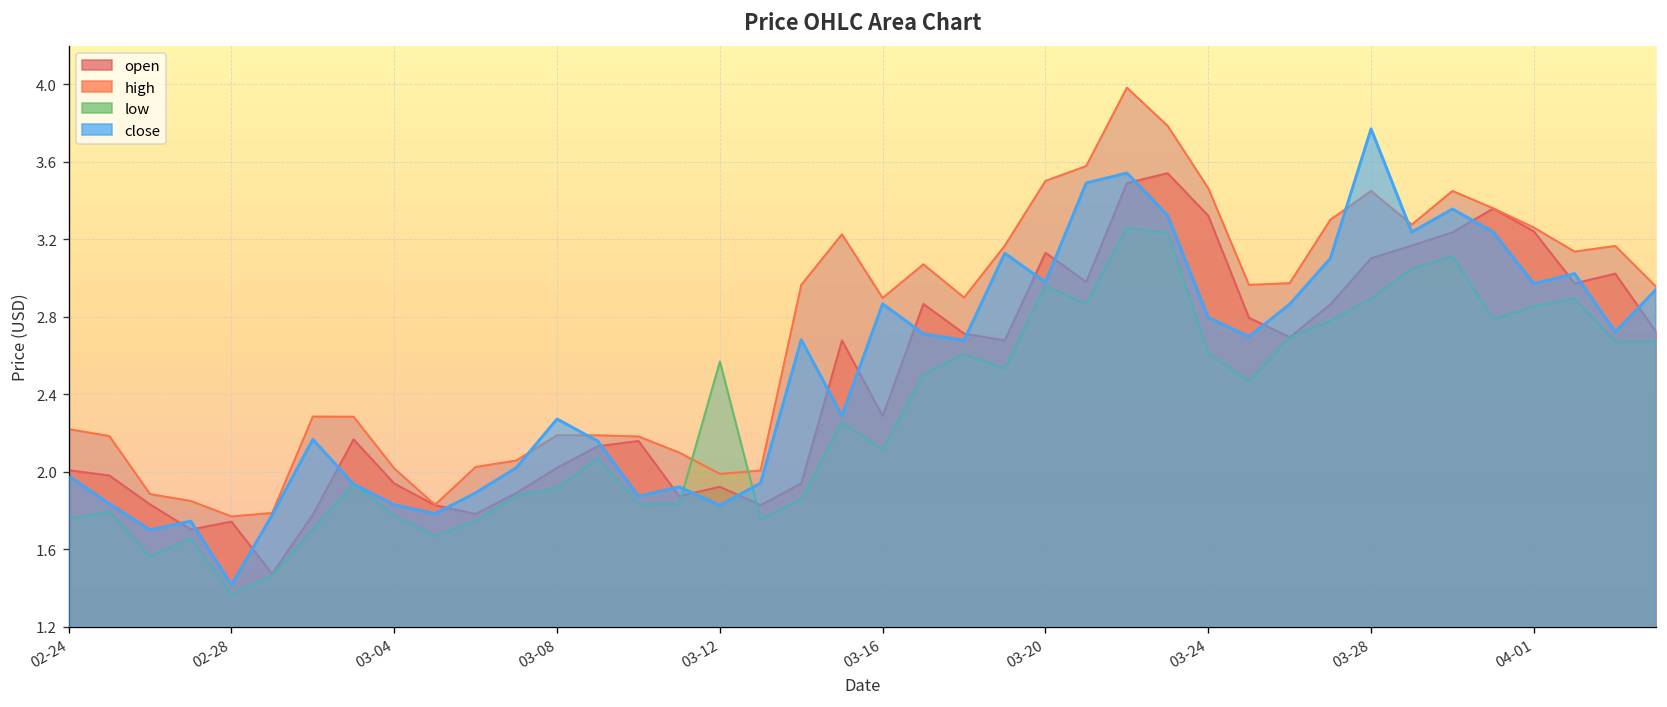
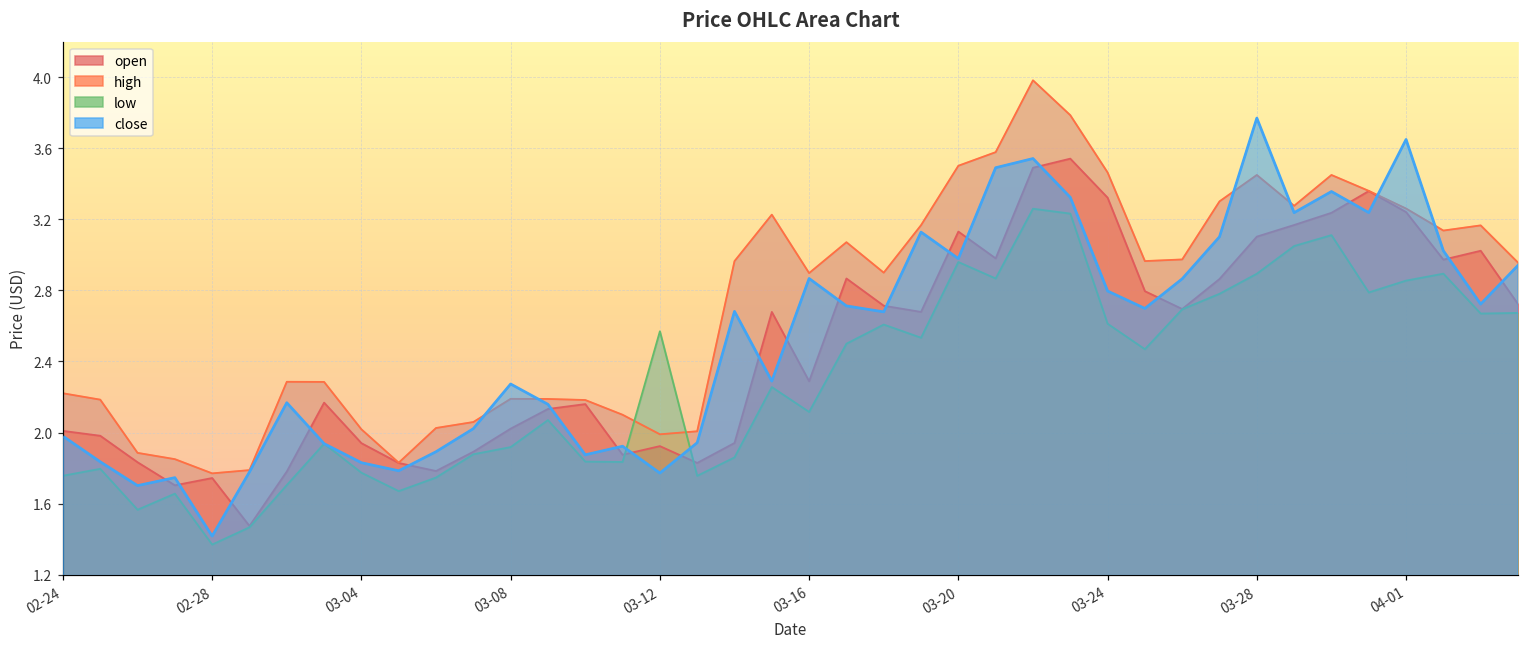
close, 03-12: 1.83 -> 1.77
close, 04-01: 2.97 -> 3.65
